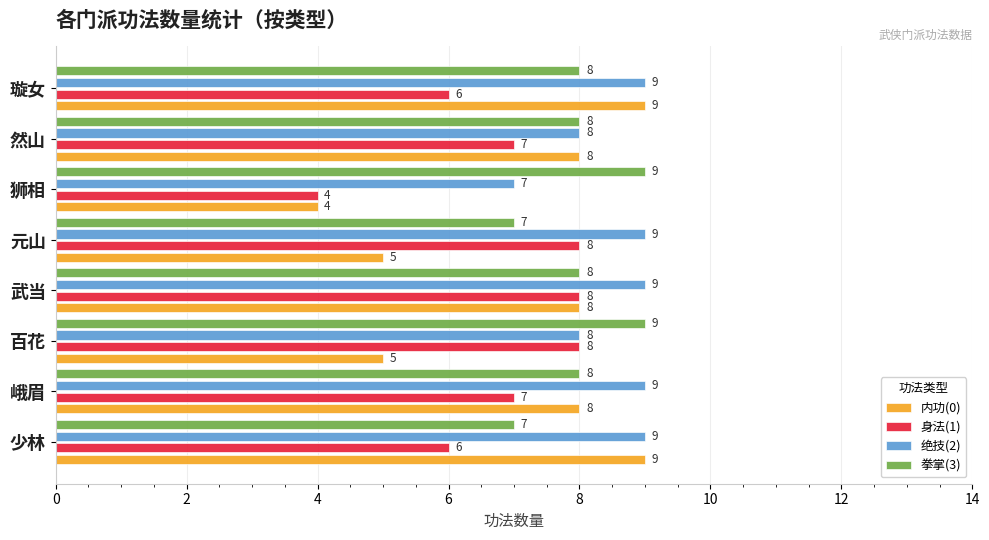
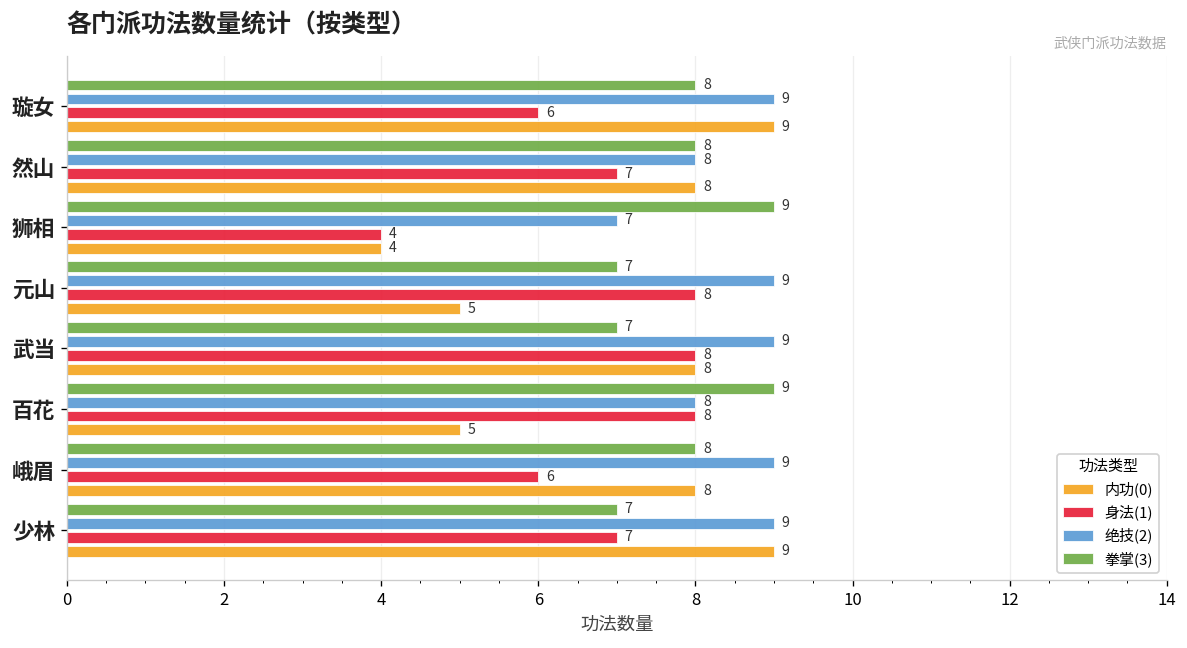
拳掌(3), 武当: 8 -> 7
身法(1), 峨眉: 7 -> 6
身法(1), 少林: 6 -> 7
